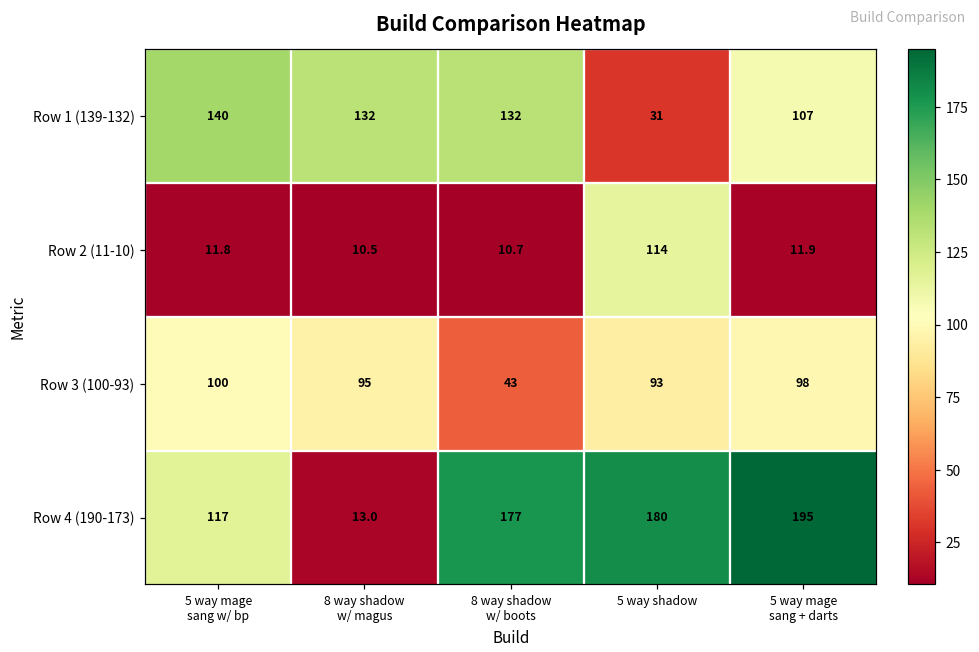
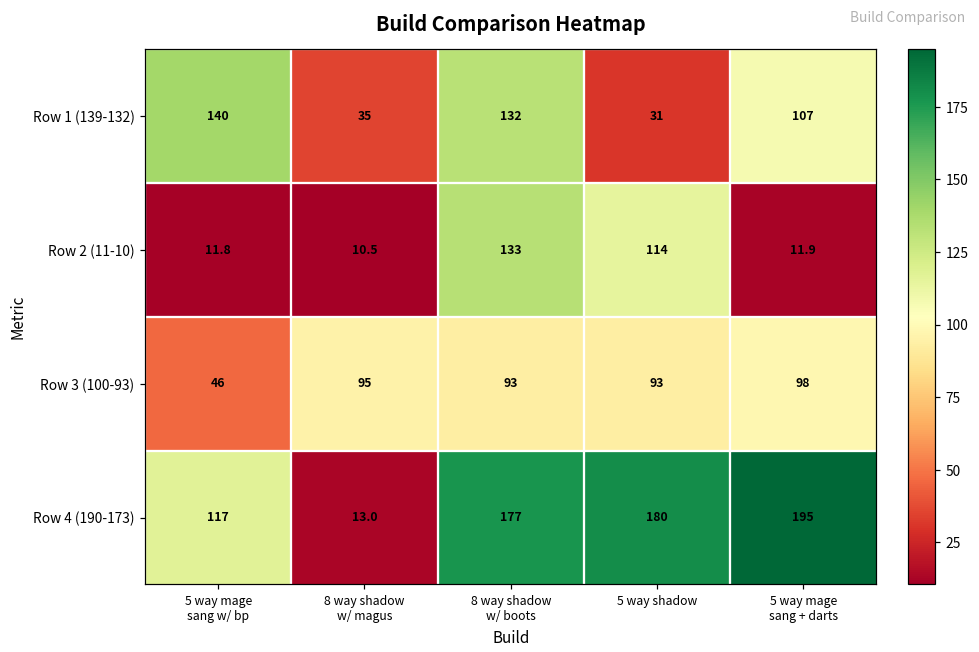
Row 1 (139-132), 8 way shadow w/ magus: 132 -> 35
Row 2 (11-10), 8 way shadow w/ boots: 10.7 -> 133
Row 3 (100-93), 5 way mage sang w/ bp: 100 -> 46
Row 3 (100-93), 8 way shadow w/ boots: 43 -> 93
